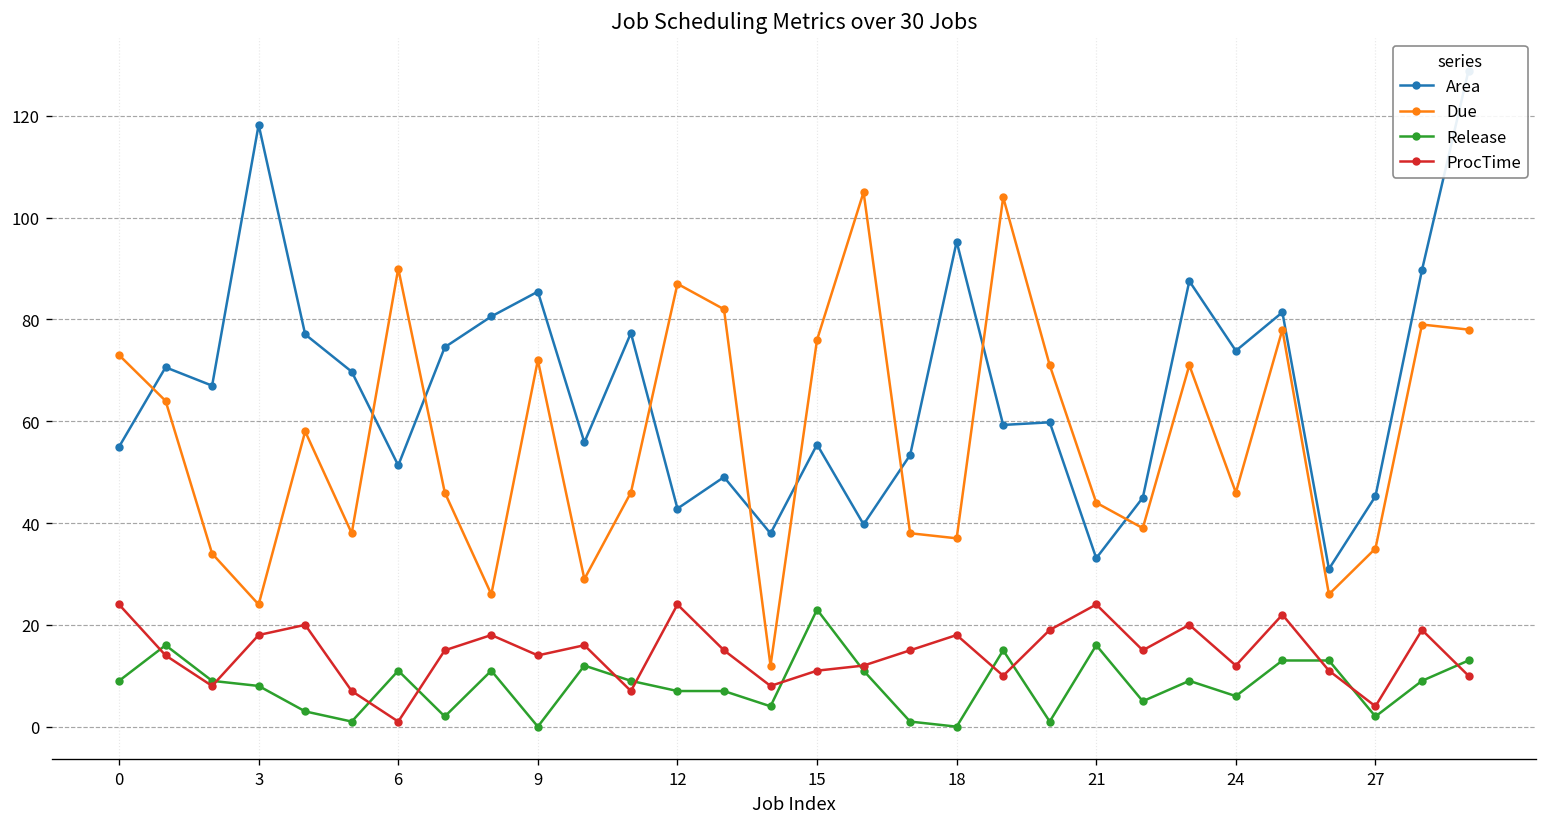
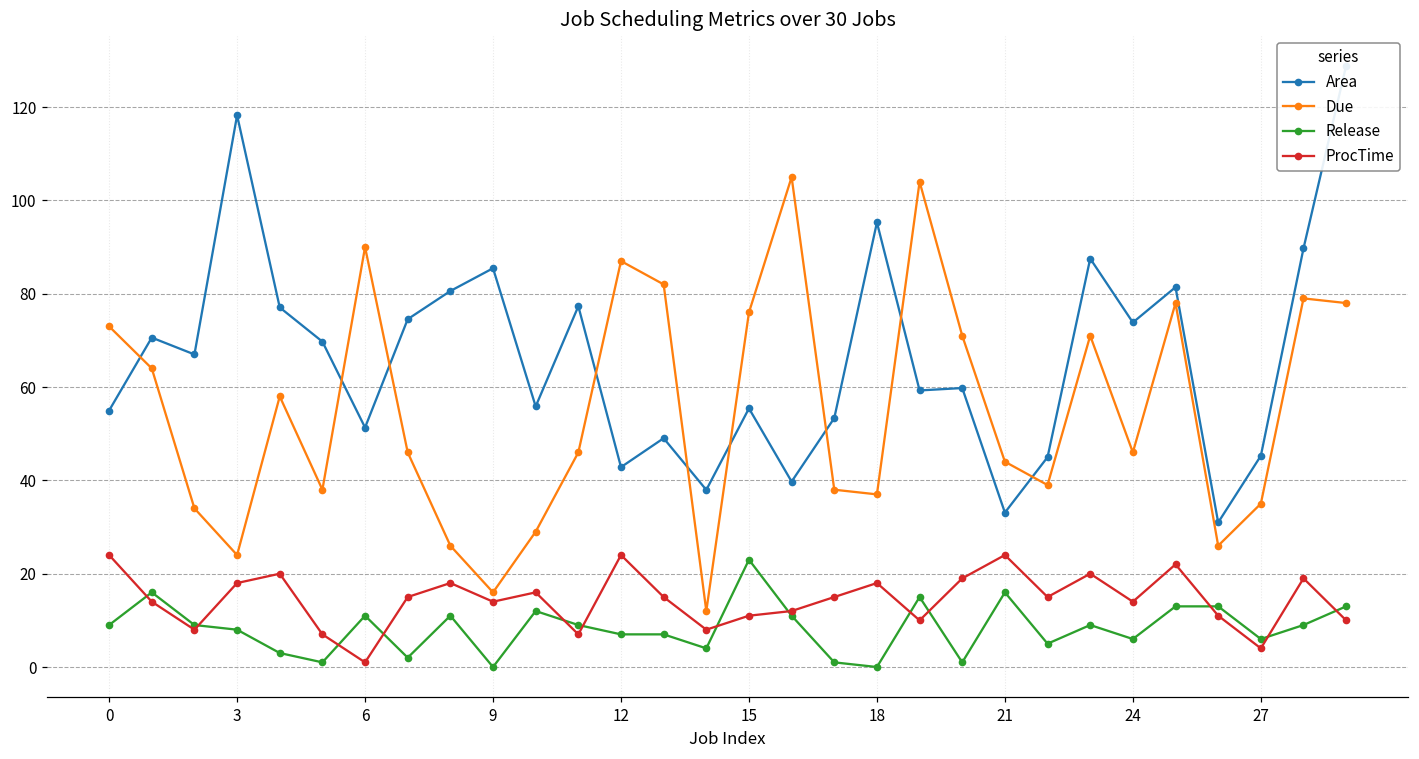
Due, 9: 72 -> 16
ProcTime, 24: 12 -> 14
Release, 27: 2 -> 6
